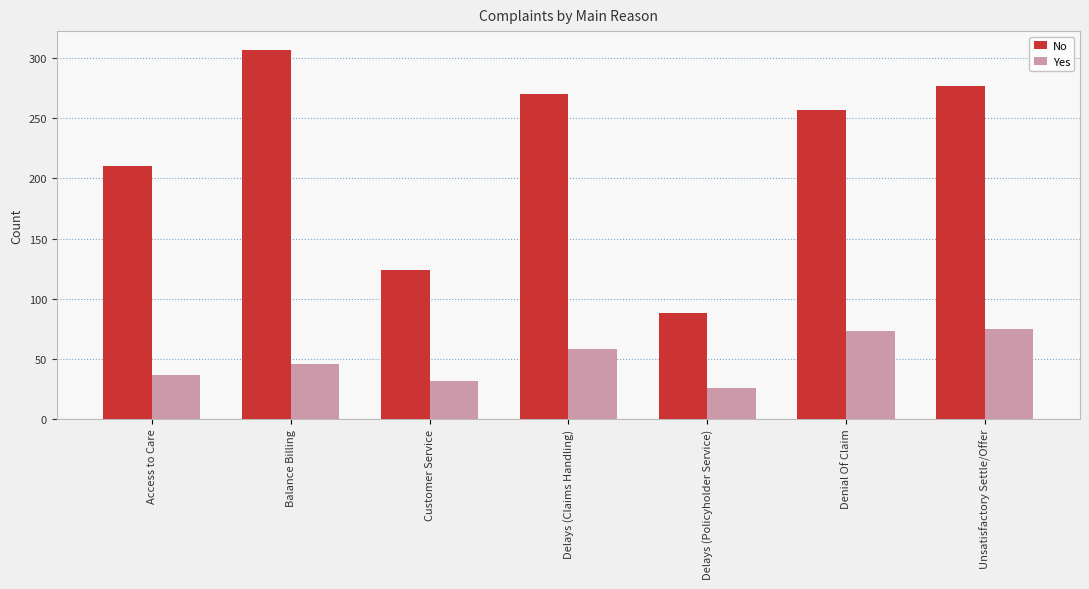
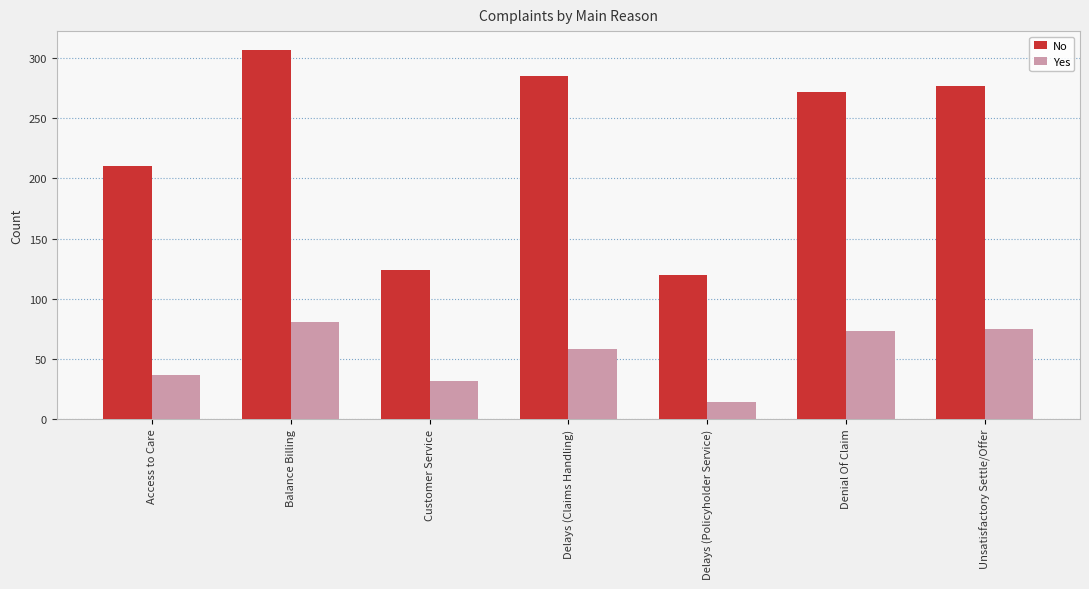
Yes, Balance Billing: 46 -> 81
No, Delays (Claims Handling): 270 -> 285
No, Delays (Policyholder Service): 88 -> 120
Yes, Delays (Policyholder Service): 26 -> 14
No, Denial Of Claim: 257 -> 272
